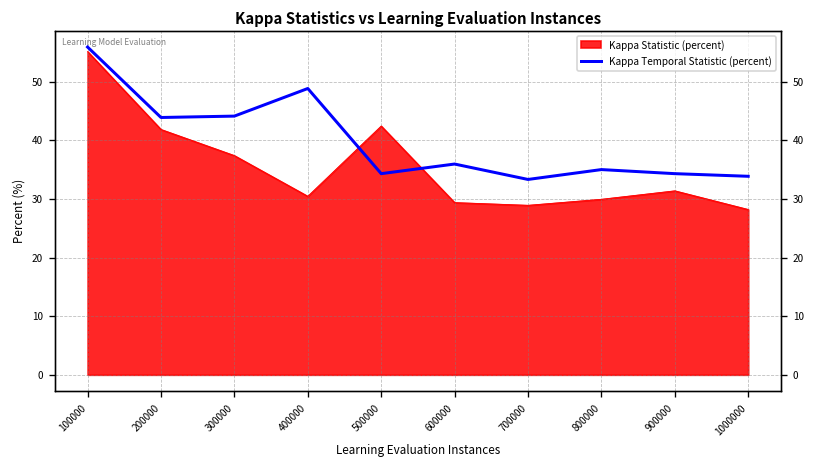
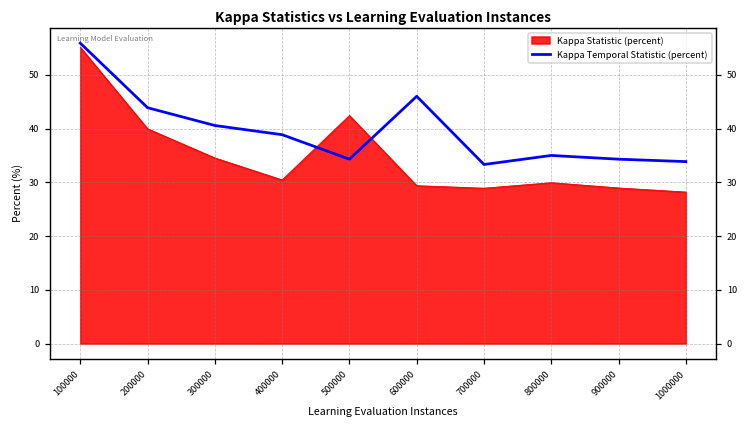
Kappa Statistic (percent), 200000: 42 -> 40
Kappa Statistic (percent), 300000: 37 -> 35
Kappa Temporal Statistic (percent), 300000: 44 -> 41
Kappa Temporal Statistic (percent), 400000: 49 -> 39
Kappa Temporal Statistic (percent), 600000: 36 -> 46
Kappa Statistic (percent), 900000: 31 -> 29
